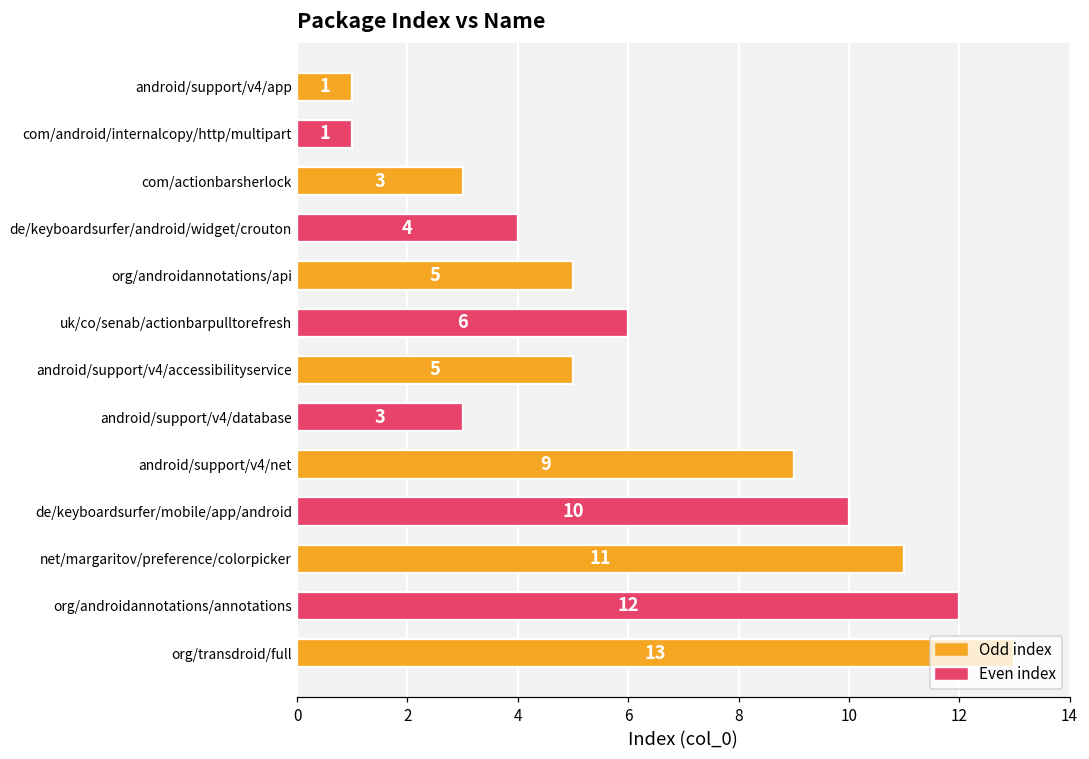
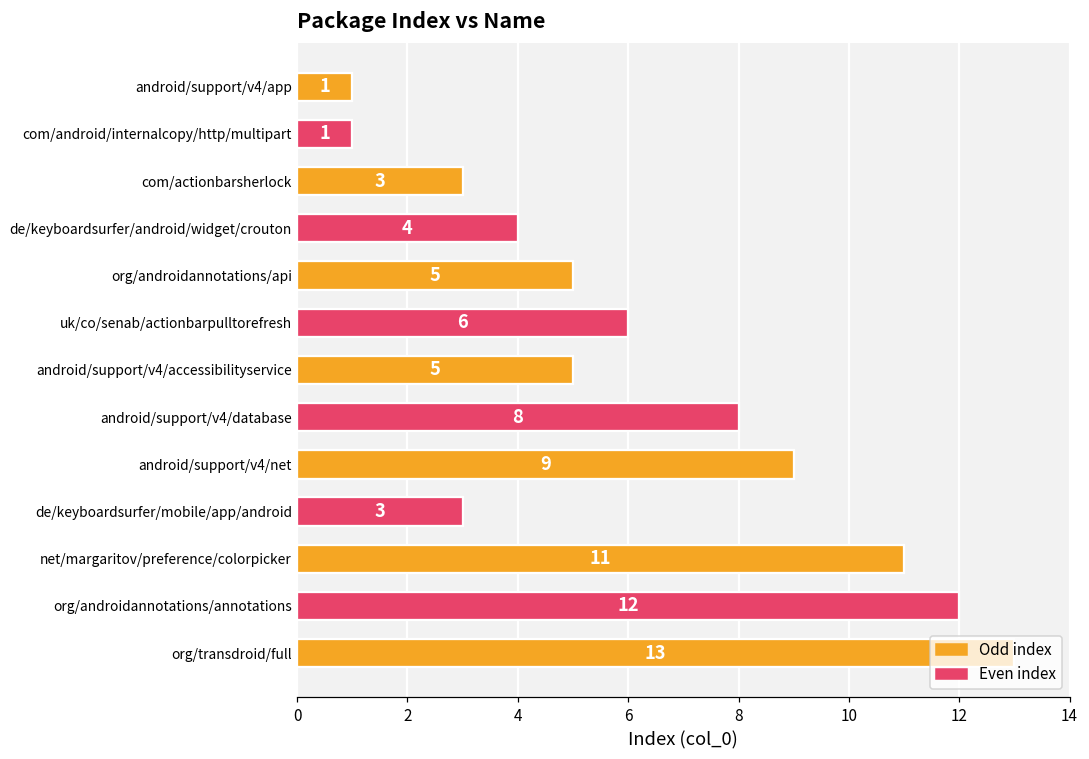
android/support/v4/database: 3 -> 8
de/keyboardsurfer/mobile/app/android: 10 -> 3
